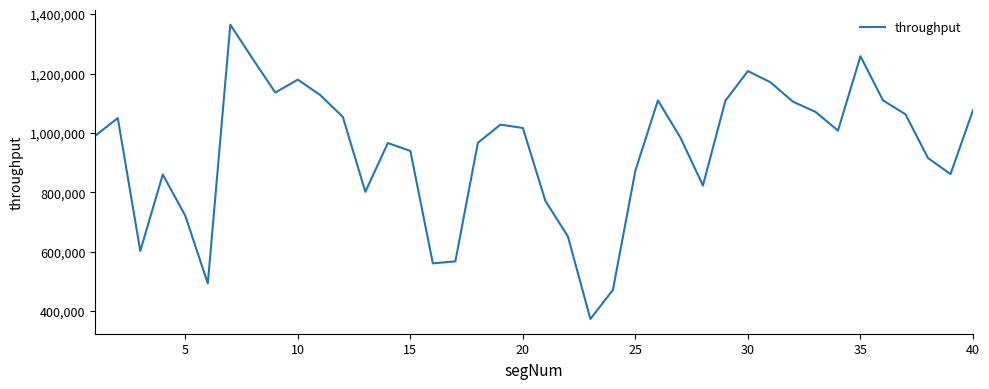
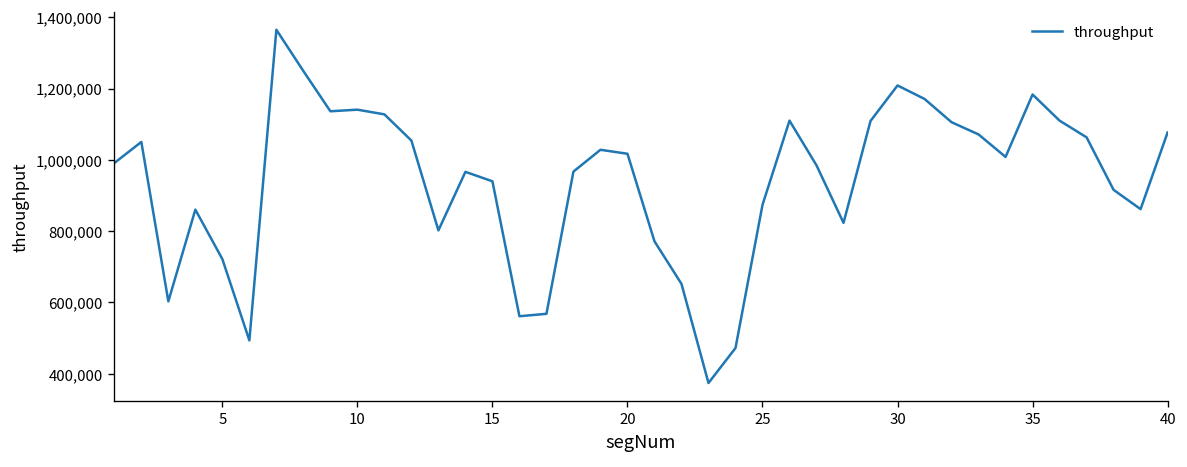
10: 1,180,000 -> 1,140,000
35: 1,260,000 -> 1,180,000
